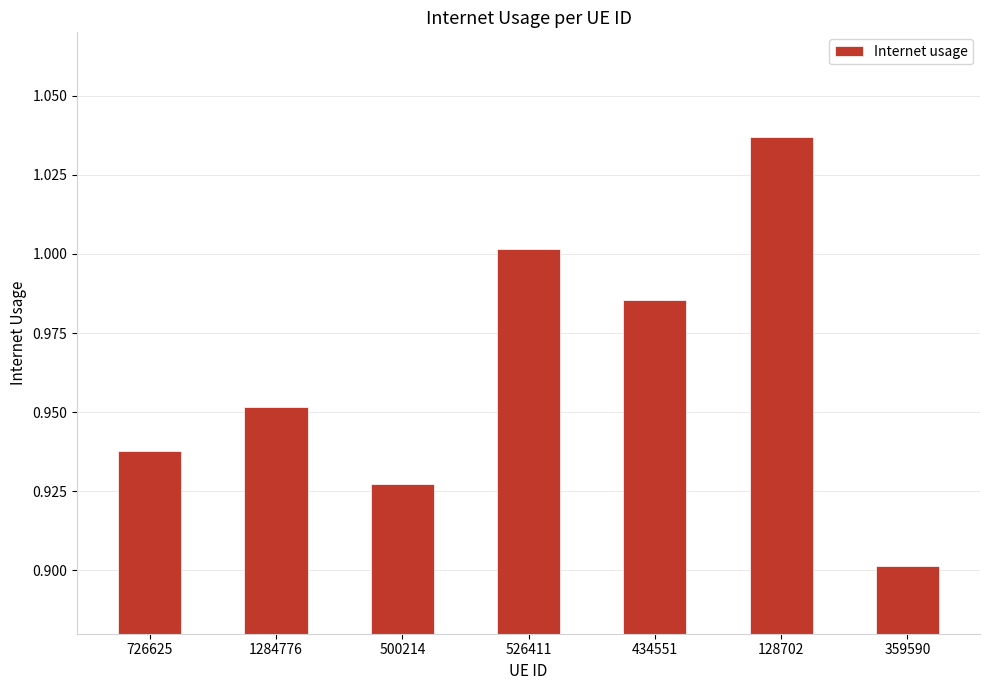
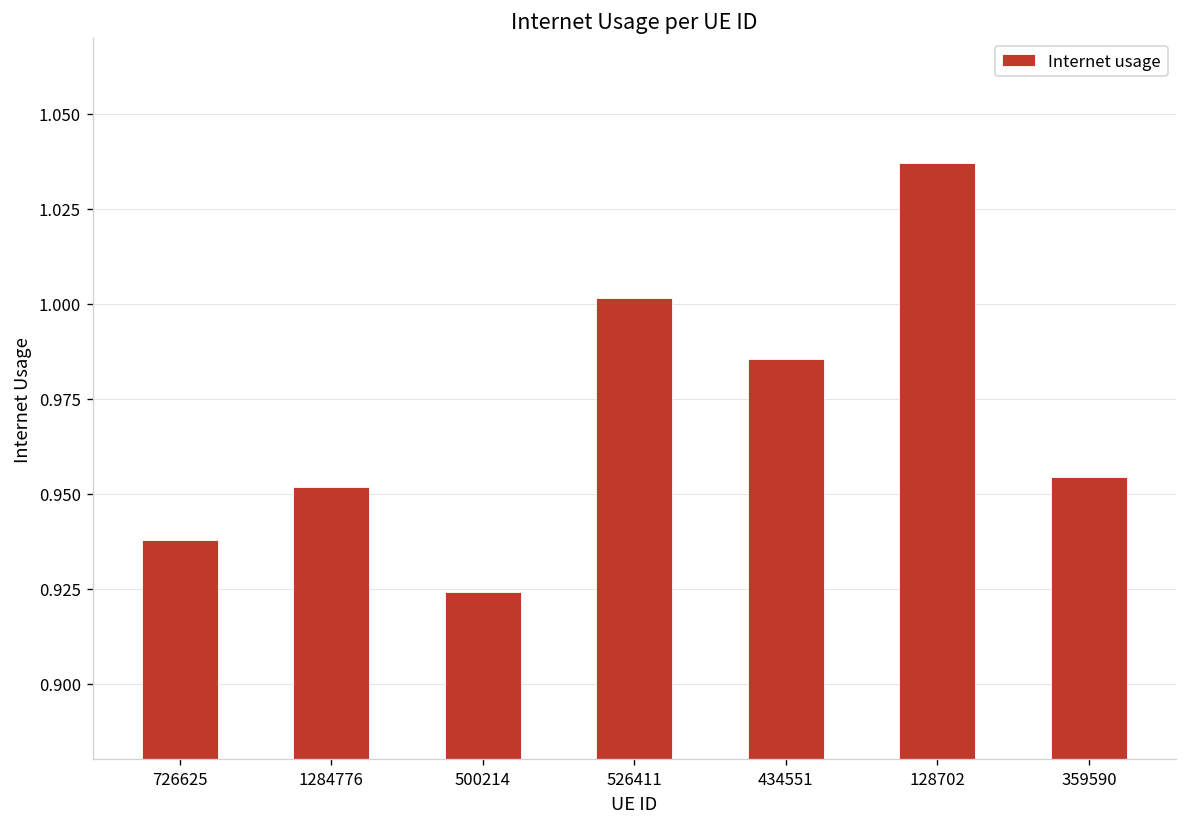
500214: 0.927 -> 0.924
359590: 0.902 -> 0.954
